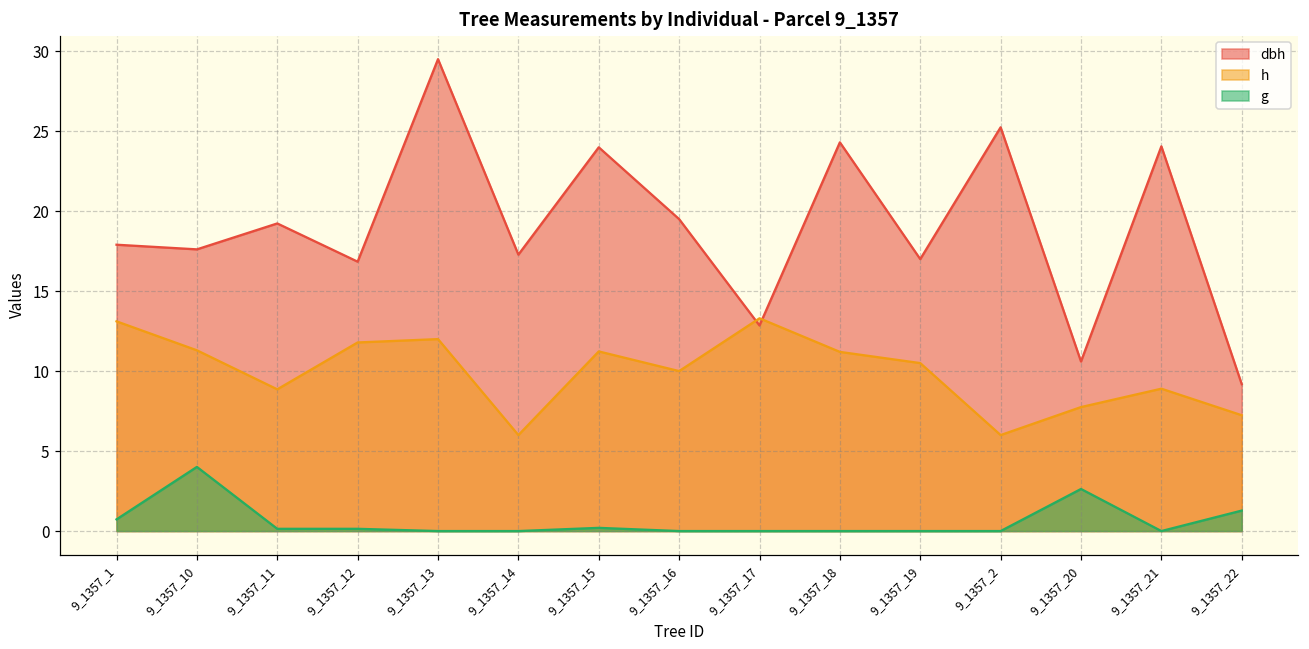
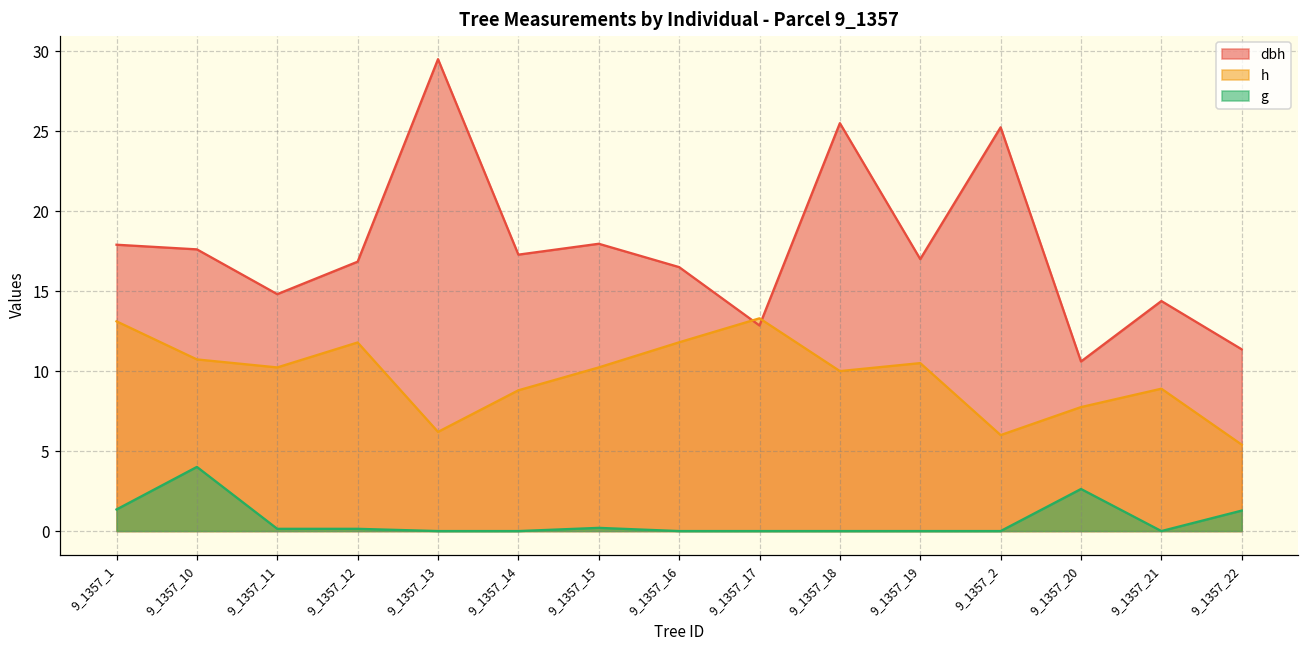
g, 9_1357_1: 0.7 -> 1.4
h, 9_1357_10: 11.3 -> 10.7
dbh, 9_1357_11: 19.2 -> 14.8
h, 9_1357_11: 8.9 -> 10.2
h, 9_1357_13: 12.0 -> 6.2
h, 9_1357_14: 6.0 -> 8.8
dbh, 9_1357_15: 24.0 -> 18.0
h, 9_1357_15: 11.2 -> 10.2
dbh, 9_1357_16: 19.5 -> 16.5
h, 9_1357_16: 10.0 -> 11.8
dbh, 9_1357_18: 24.3 -> 25.5
h, 9_1357_18: 11.2 -> 10.0
dbh, 9_1357_21: 24.1 -> 14.4
dbh, 9_1357_22: 9.2 -> 11.4
h, 9_1357_22: 7.2 -> 5.4
